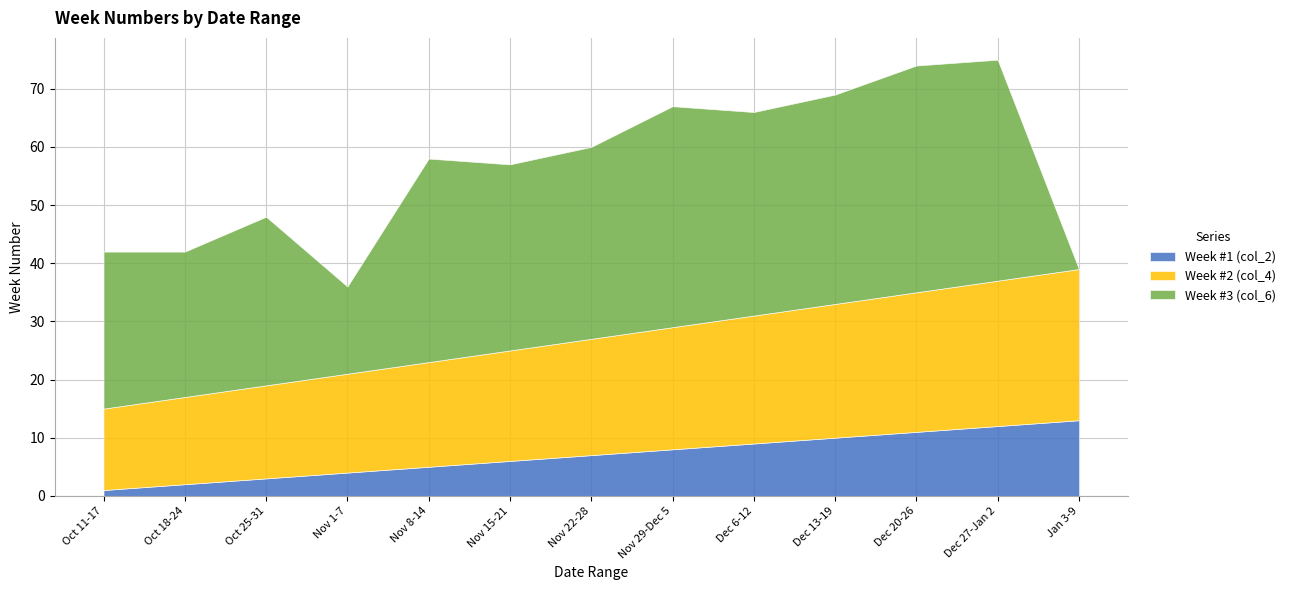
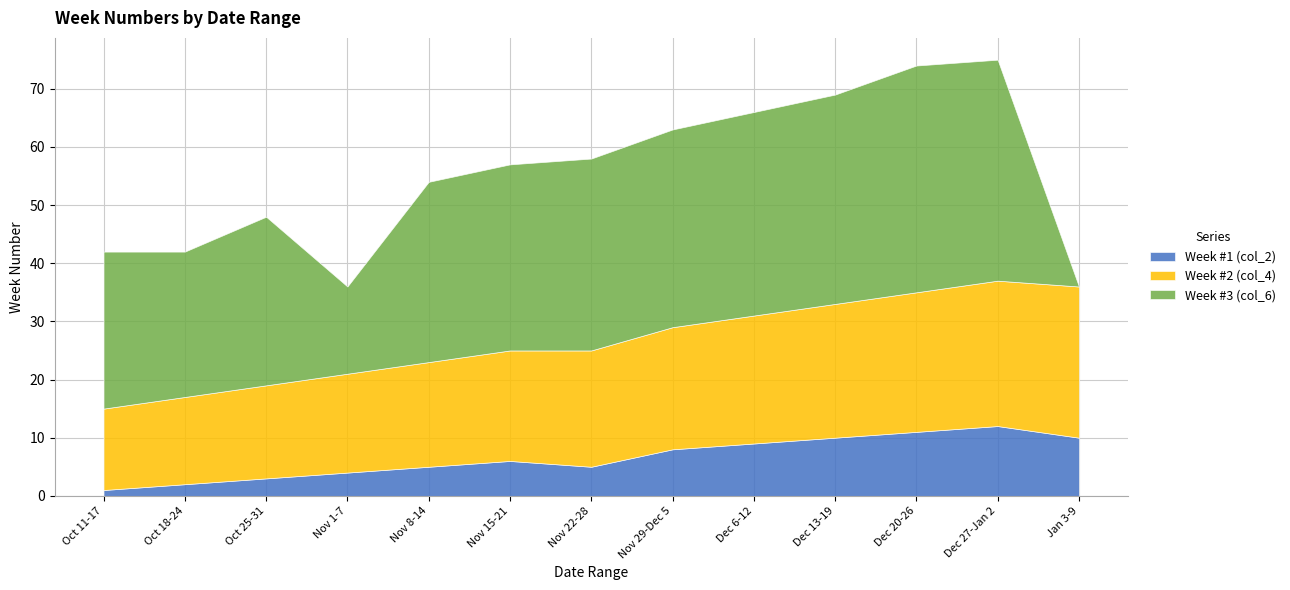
Week #3 (col_6), Nov 8-14: 35 -> 31
Week #1 (col_2), Nov 22-28: 7 -> 5
Week #3 (col_6), Nov 29-Dec 5: 38 -> 34
Week #1 (col_2), Jan 3-9: 13 -> 10
